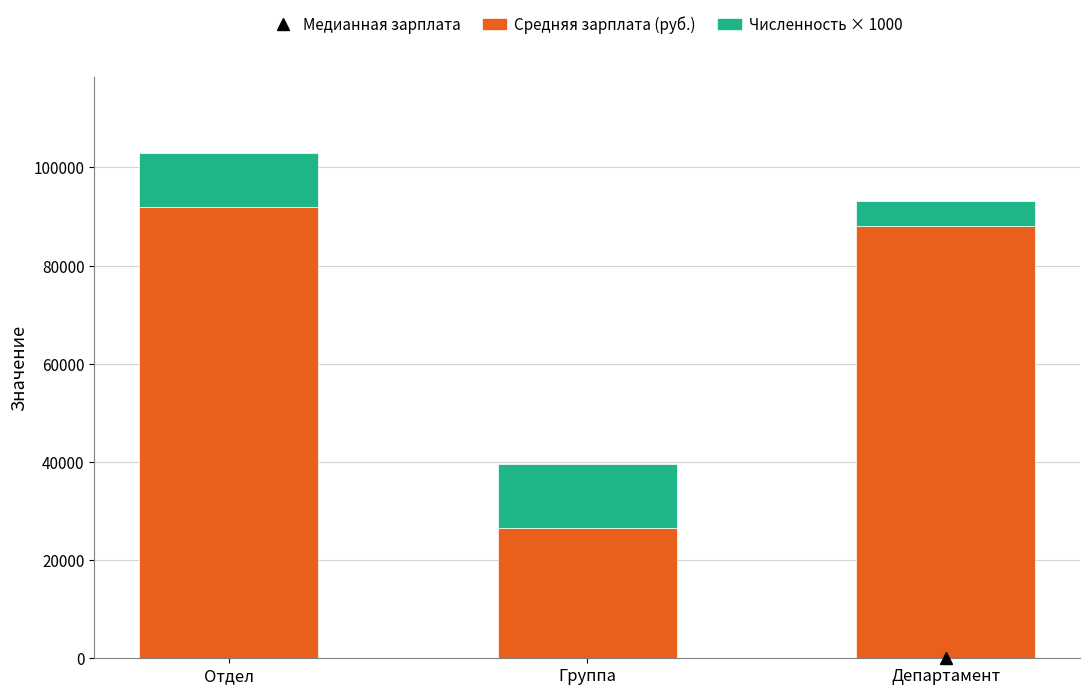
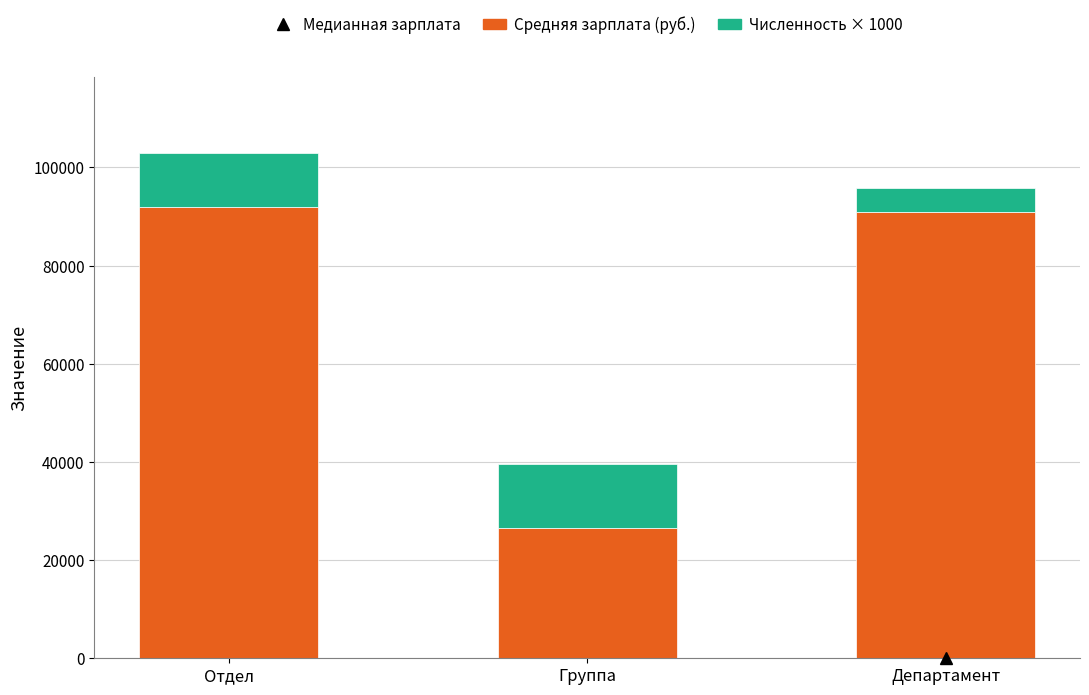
Средняя зарплата (руб.), Департамент: 88000 -> 91000
